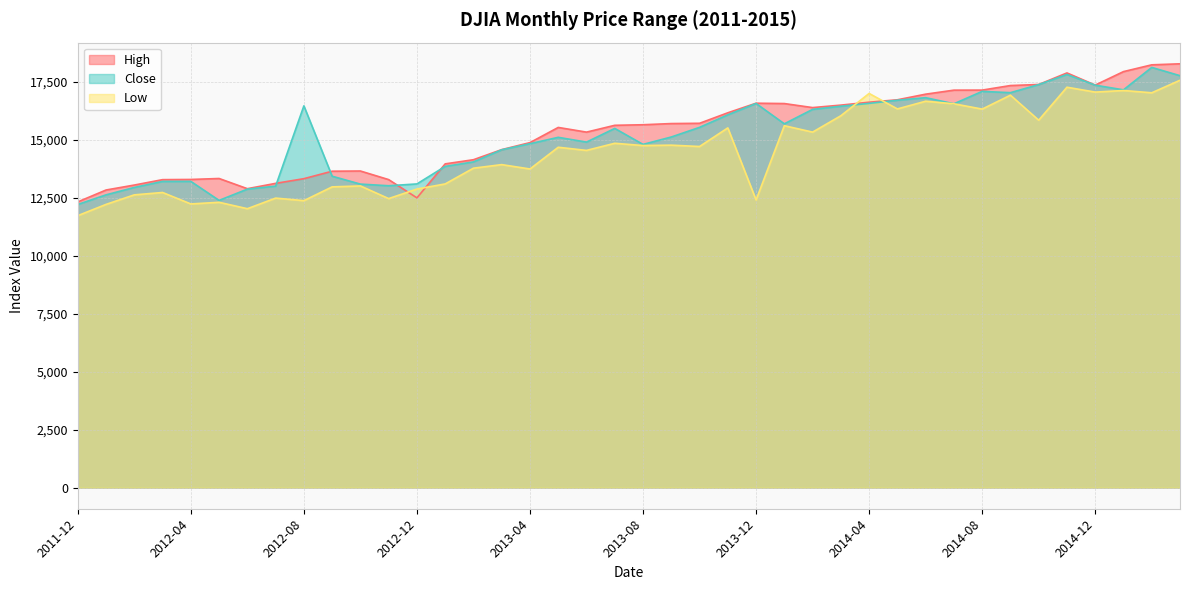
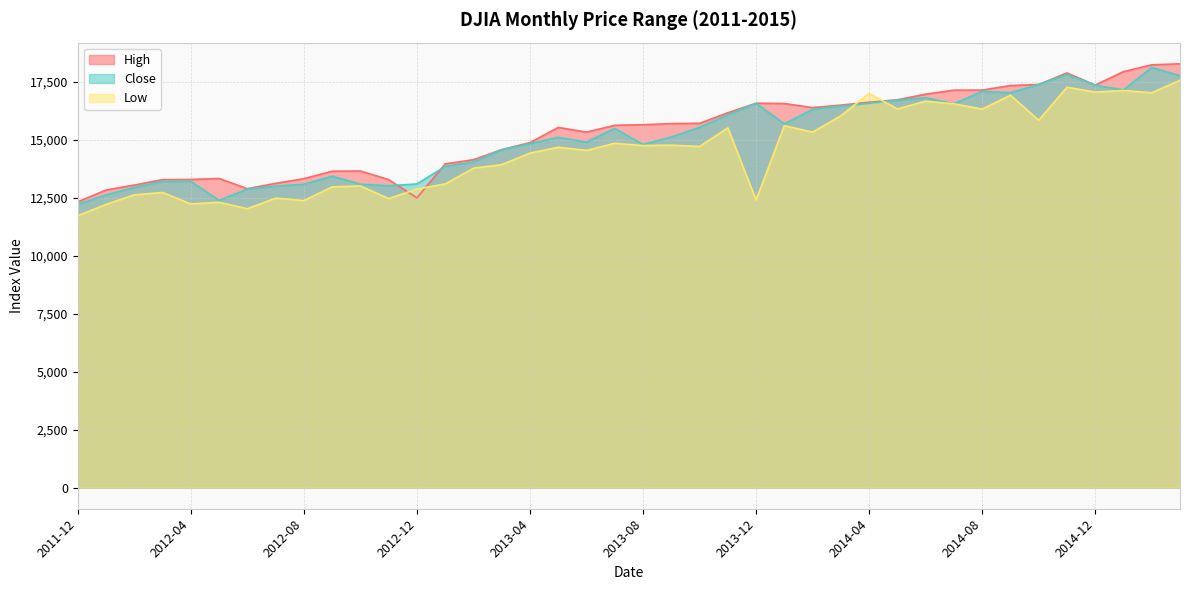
Close, 2012-08: 16,500 -> 13,100
Low, 2013-04: 13,700 -> 14,400
